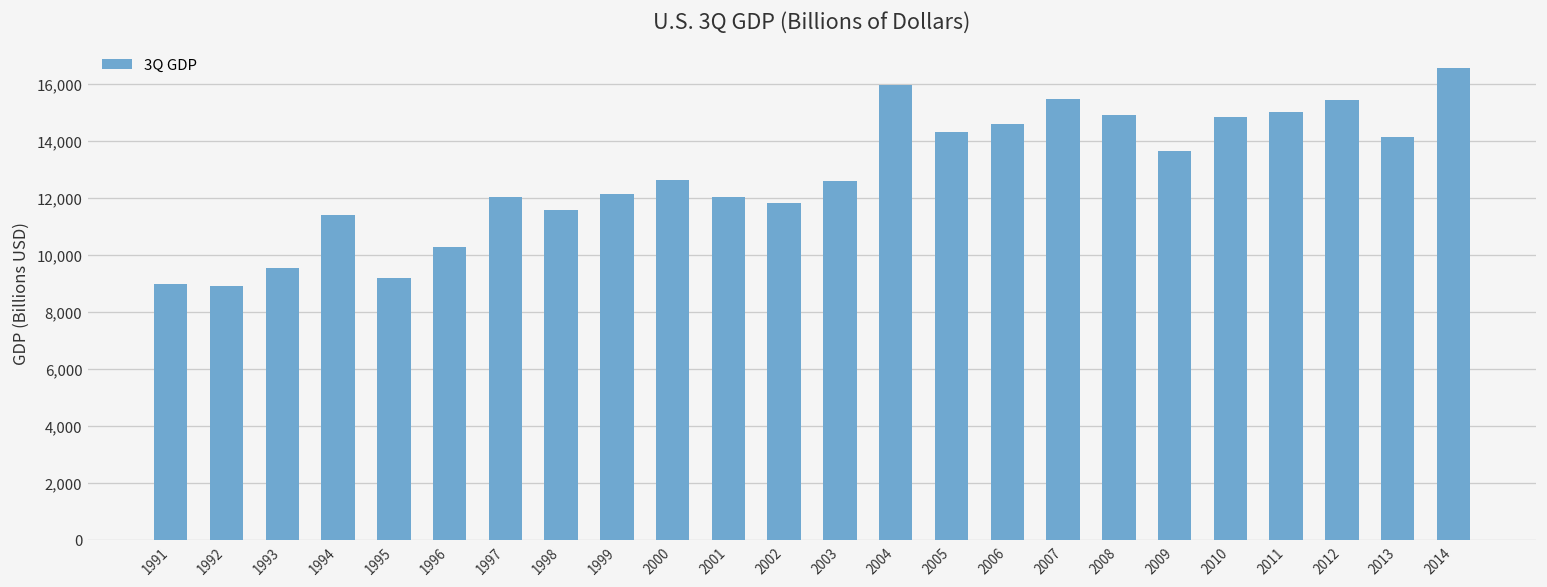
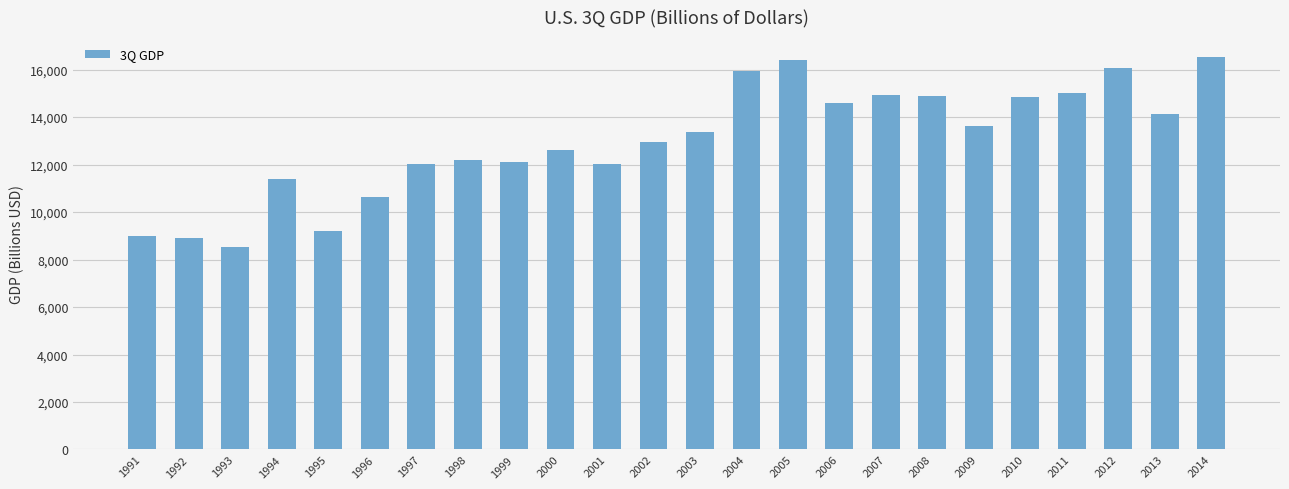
1993: 9,500 -> 8,500
1996: 10,300 -> 10,600
1998: 11,600 -> 12,200
2002: 11,800 -> 13,000
2003: 12,600 -> 13,400
2005: 14,300 -> 16,400
2007: 15,500 -> 14,900
2012: 15,400 -> 16,100
